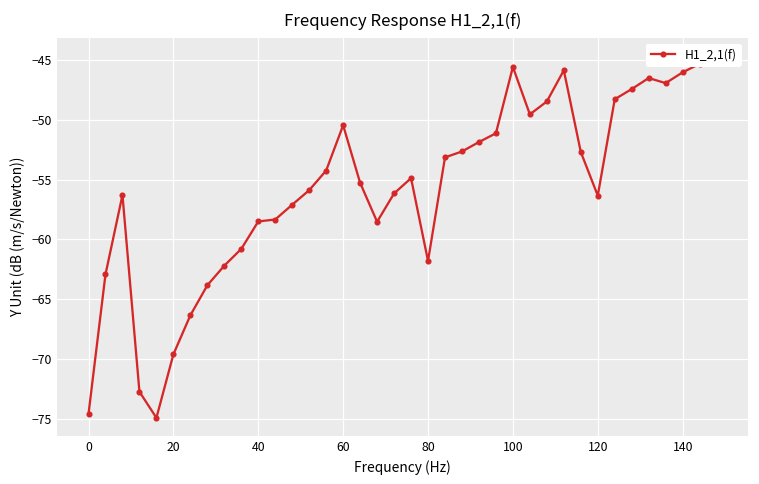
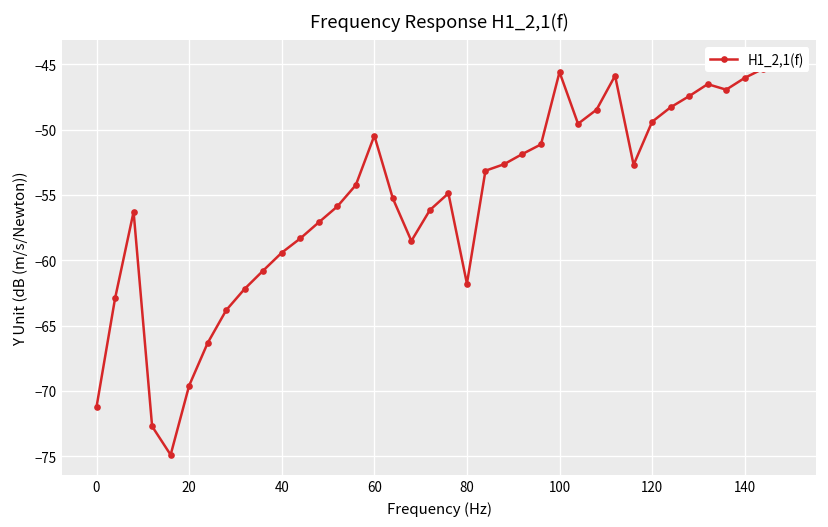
0: -74.6 -> -71.2
40: -58.5 -> -59.4
120: -56.3 -> -49.4
